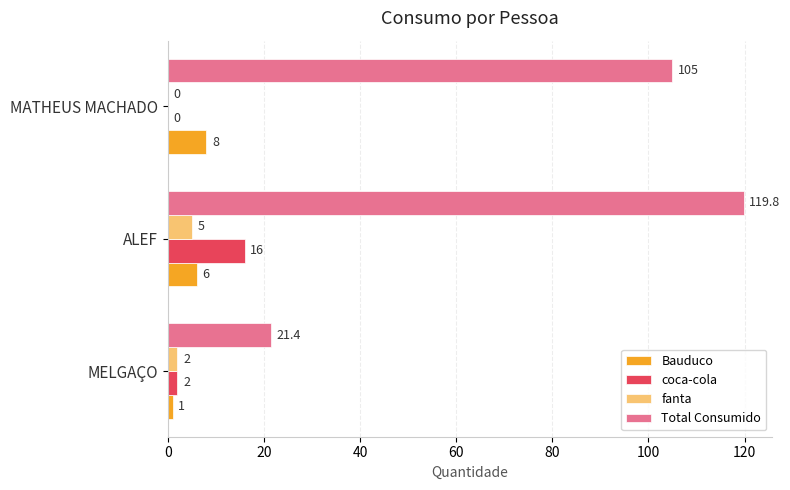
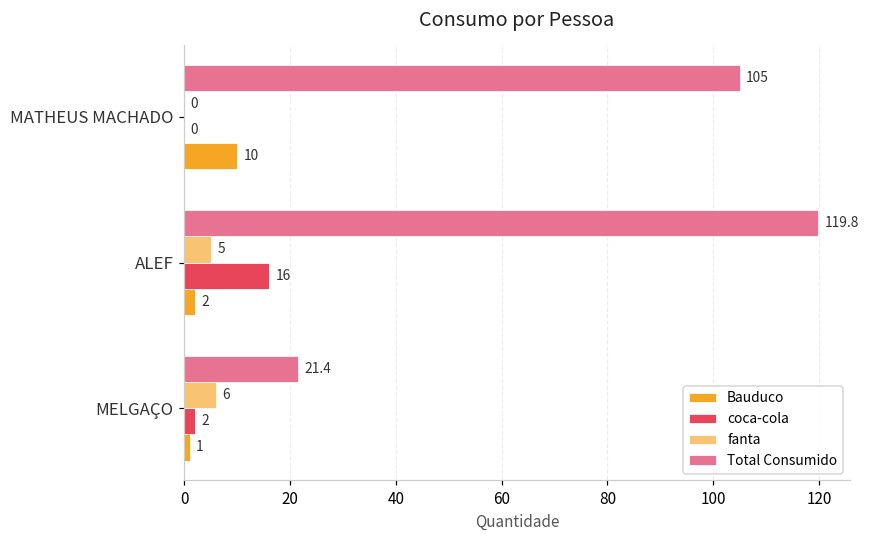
Bauduco, MATHEUS MACHADO: 8 -> 10
Bauduco, ALEF: 6 -> 2
fanta, MELGAÇO: 2 -> 6
